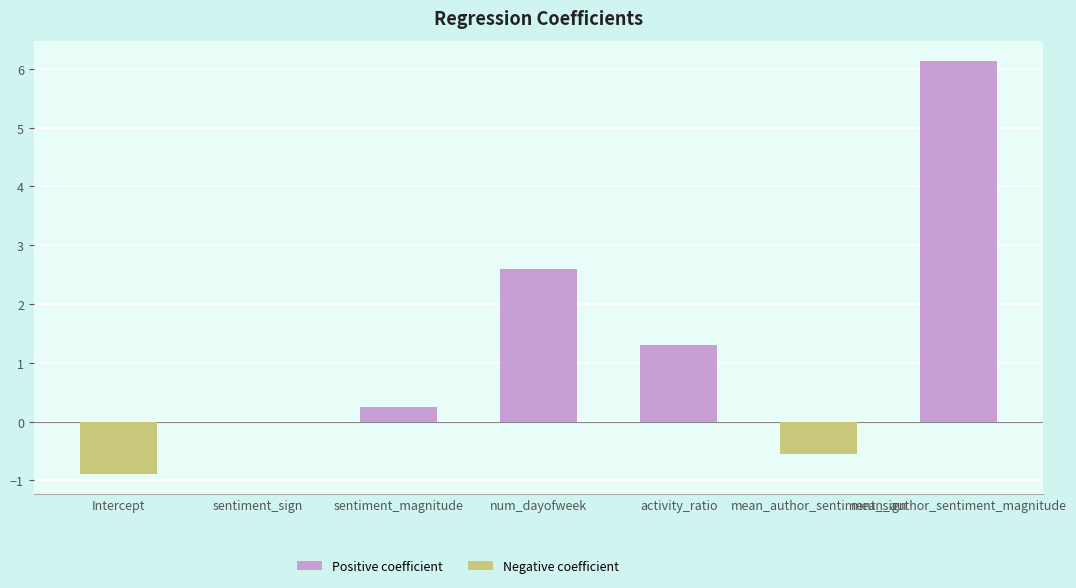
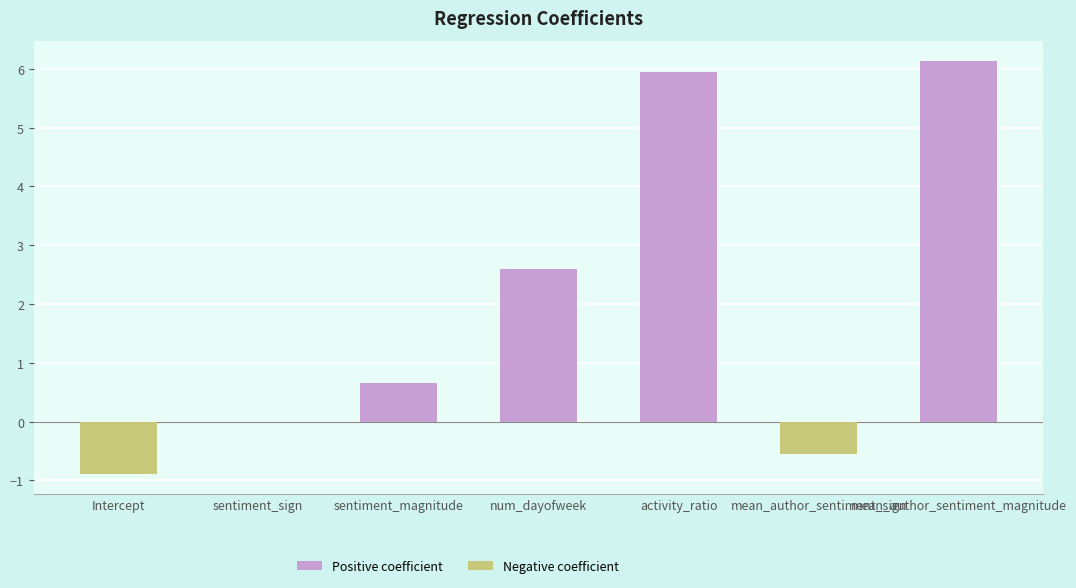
sentiment_magnitude: 0.2 -> 0.7
activity_ratio: 1.3 -> 6.0
